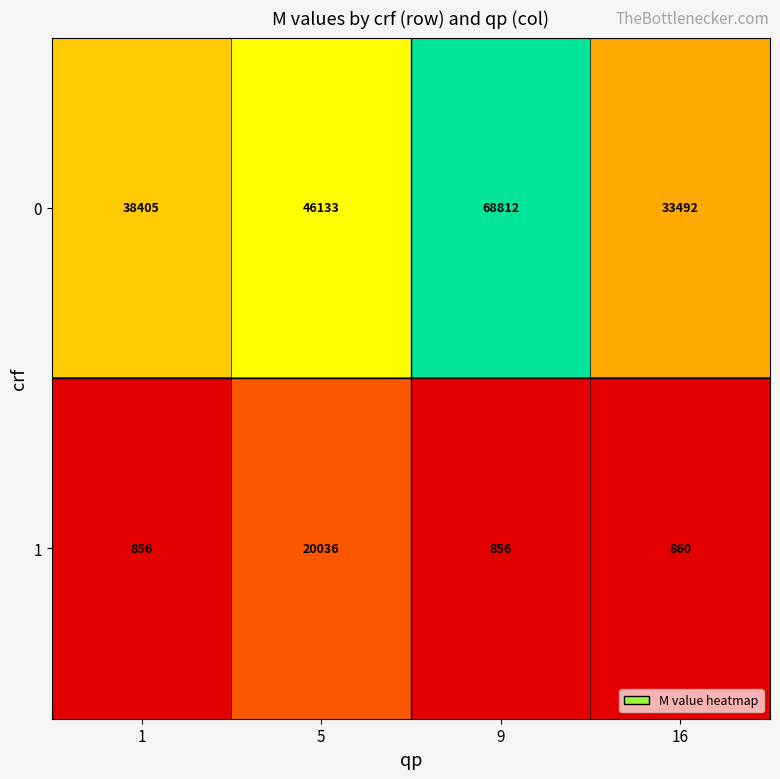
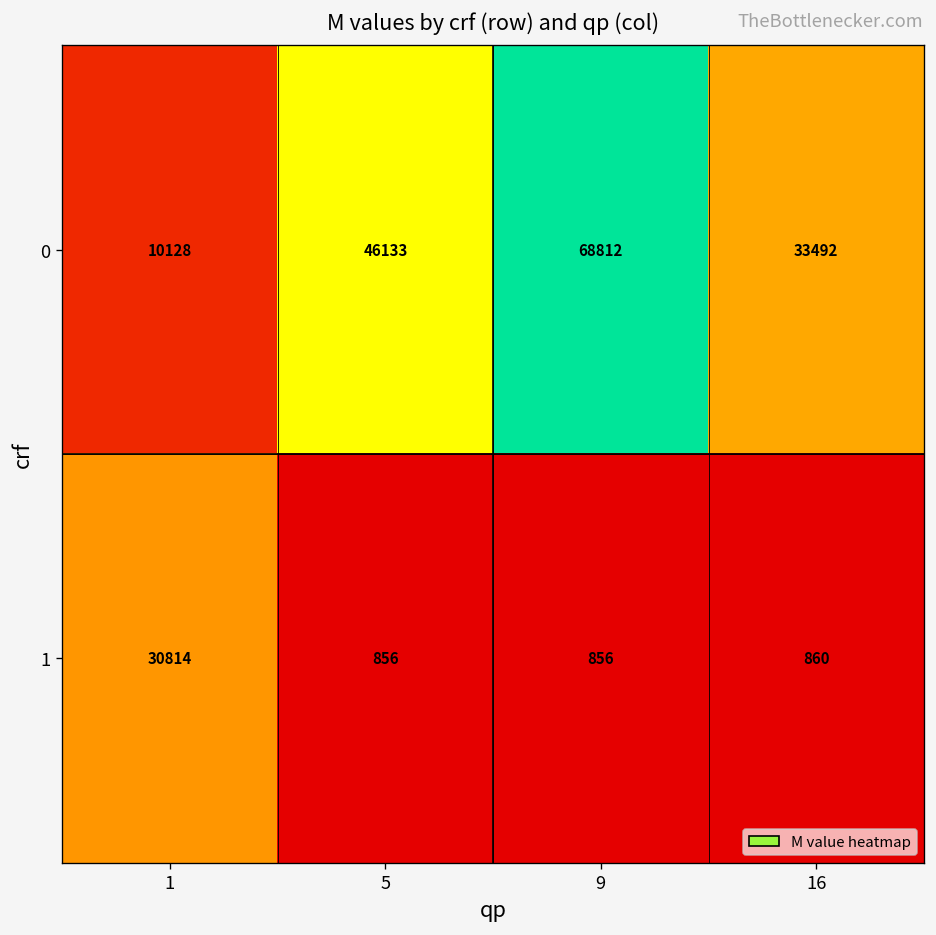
0, 1: 38405 -> 10128
1, 1: 856 -> 30814
1, 5: 20036 -> 856
